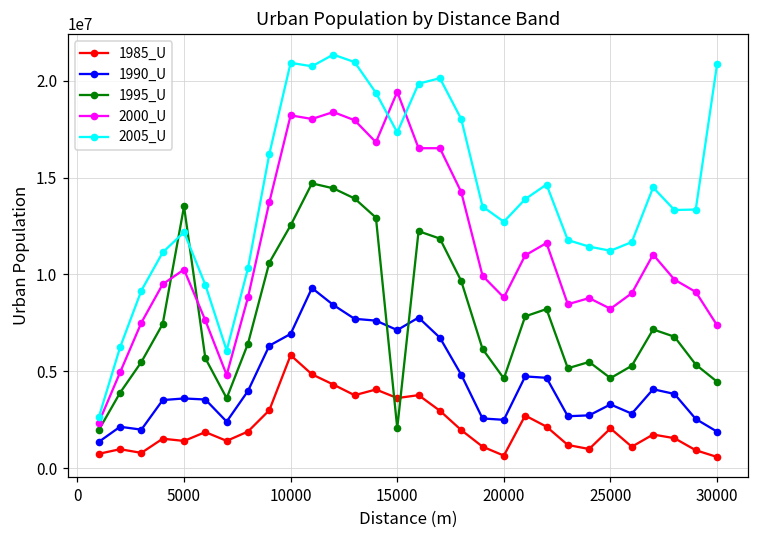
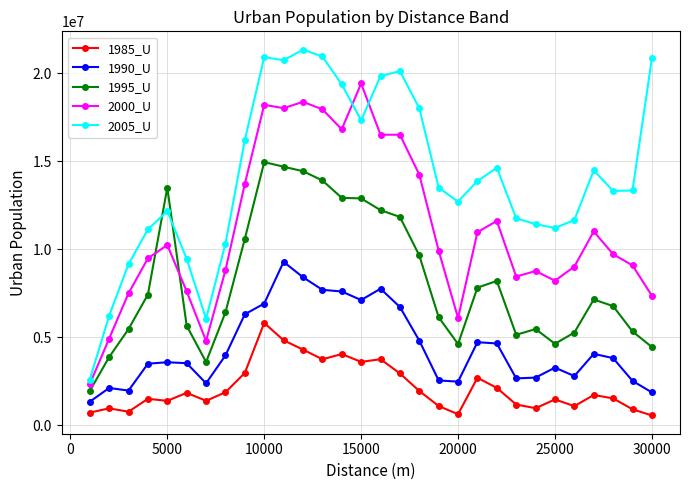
1995_U, 10000: 12500000 -> 15000000
1995_U, 15000: 2100000 -> 12900000
2000_U, 20000: 8800000 -> 6100000
1985_U, 25000: 2000000 -> 1500000
